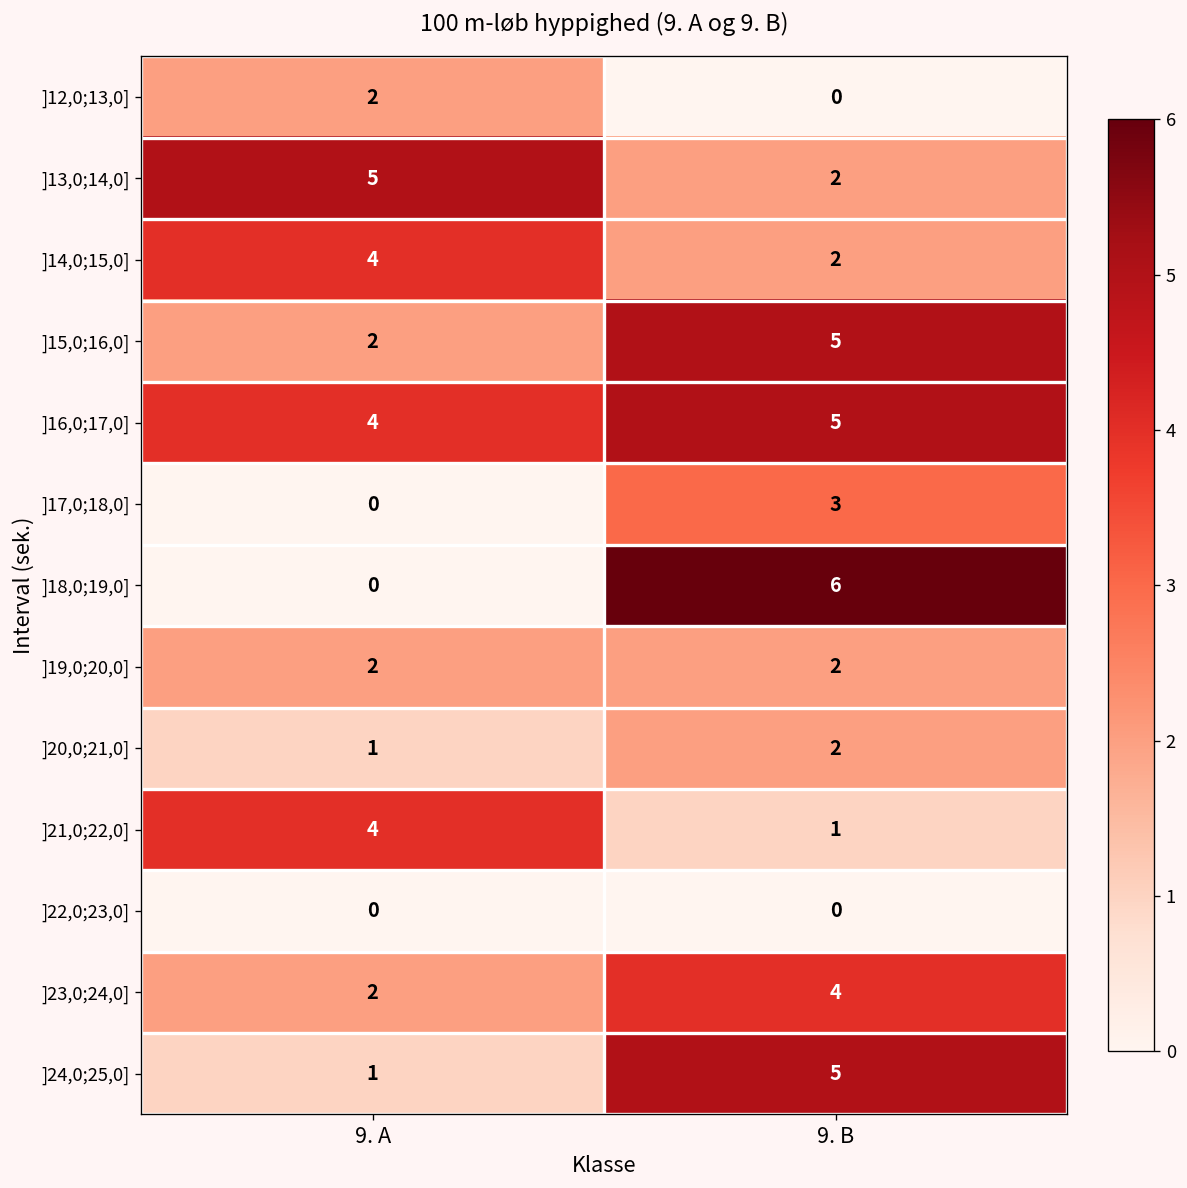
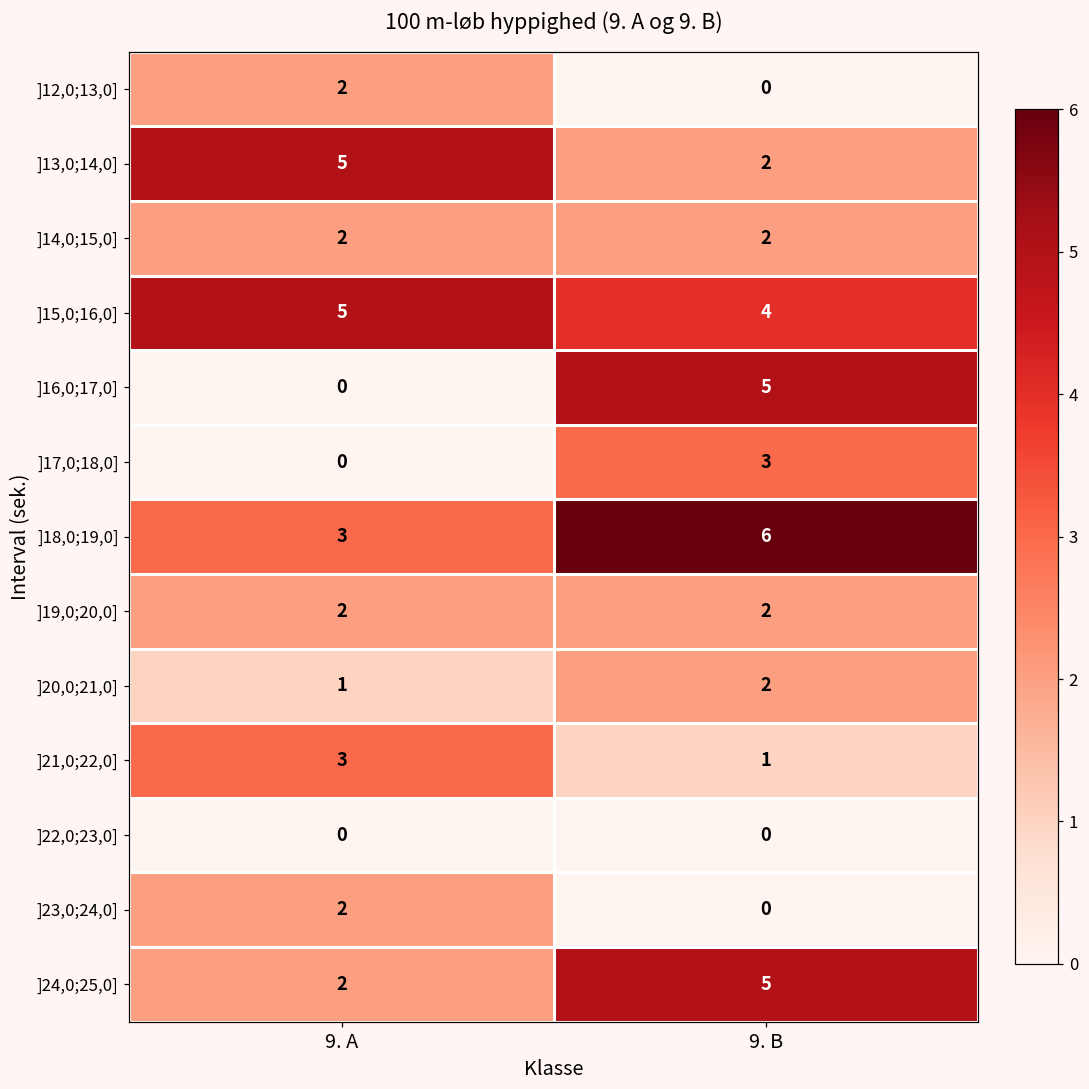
]14,0;15,0], 9. A: 4 -> 2
]15,0;16,0], 9. A: 2 -> 5
]15,0;16,0], 9. B: 5 -> 4
]16,0;17,0], 9. A: 4 -> 0
]18,0;19,0], 9. A: 0 -> 3
]21,0;22,0], 9. A: 4 -> 3
]23,0;24,0], 9. B: 4 -> 0
]24,0;25,0], 9. A: 1 -> 2
